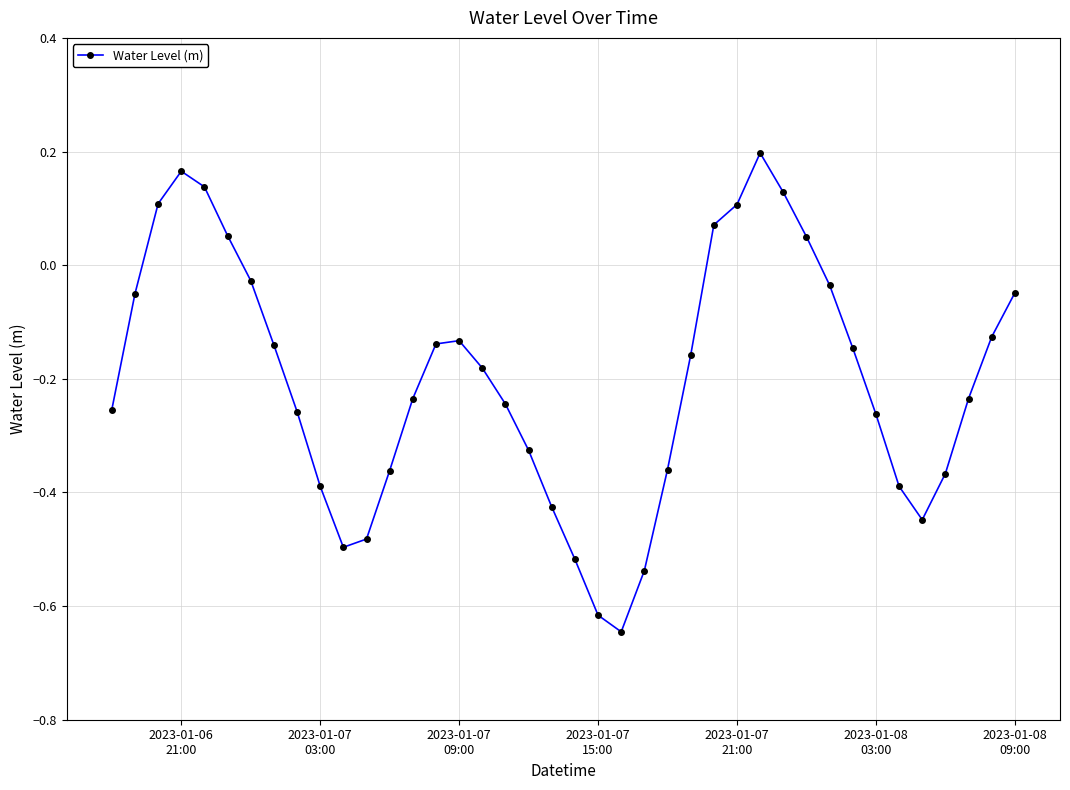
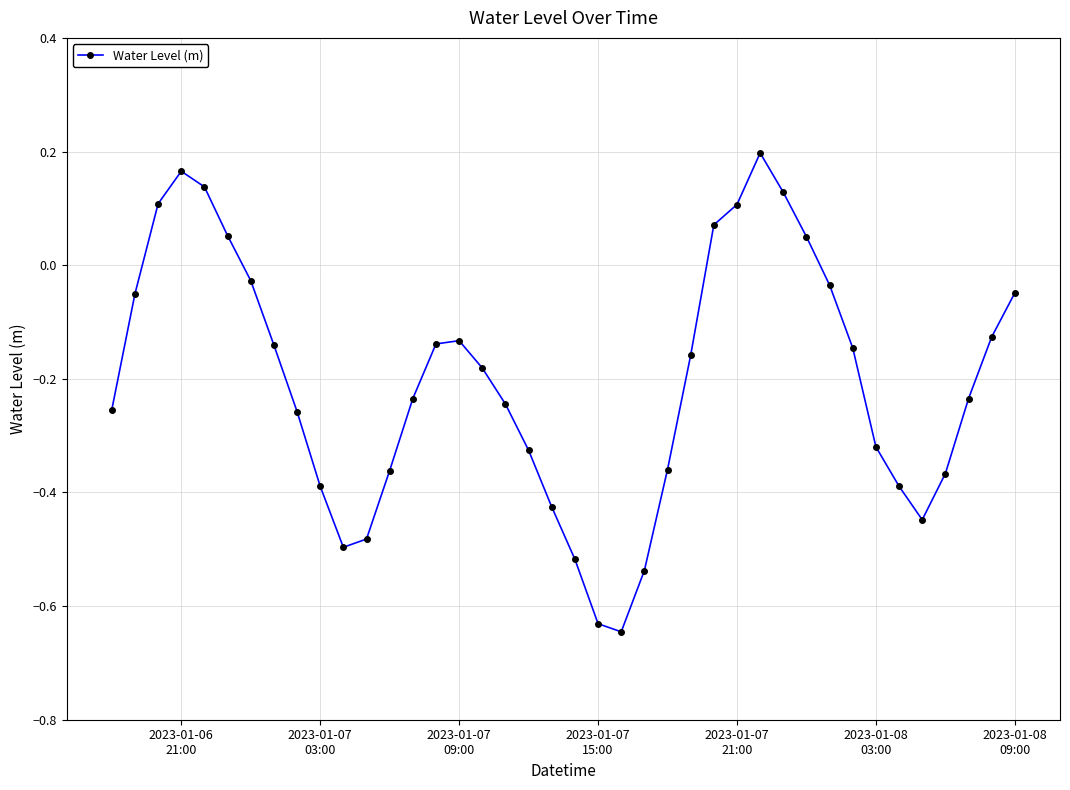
2023-01-07 15:00: -0.62 -> -0.63
2023-01-08 03:00: -0.26 -> -0.32
